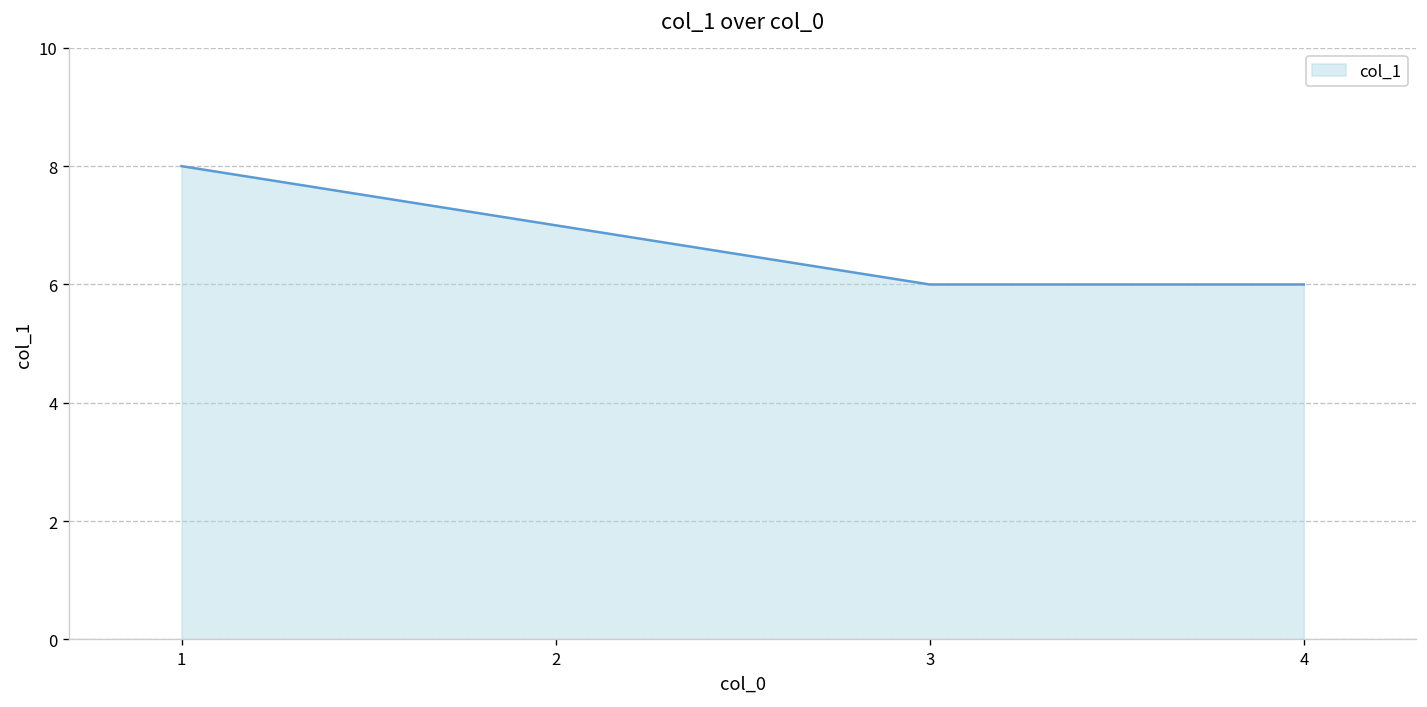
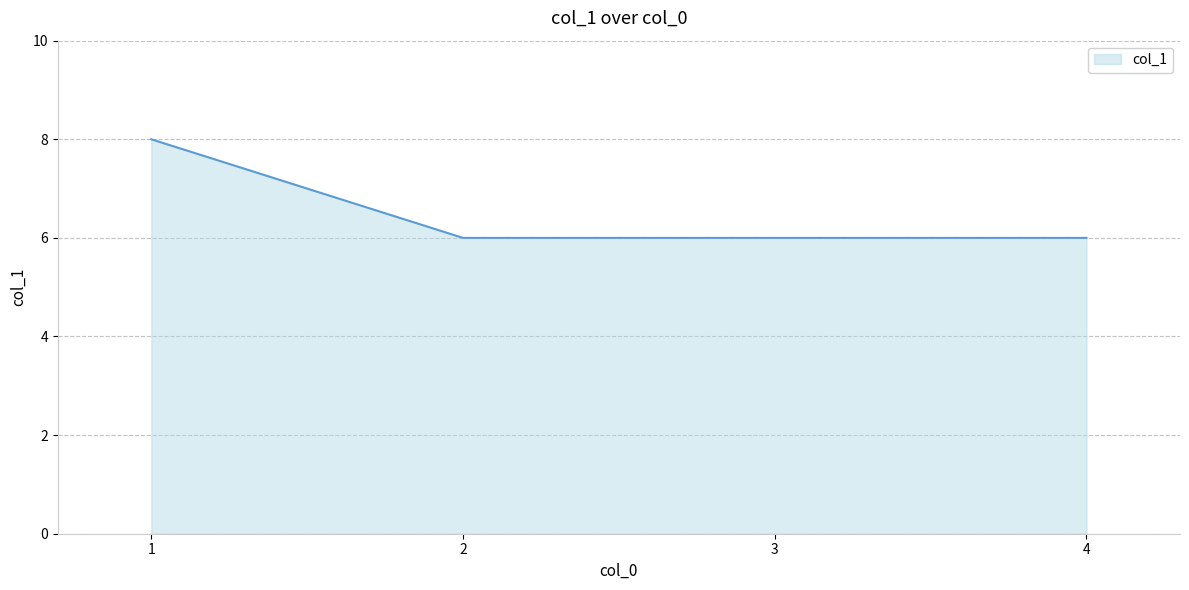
2: 7 -> 6
